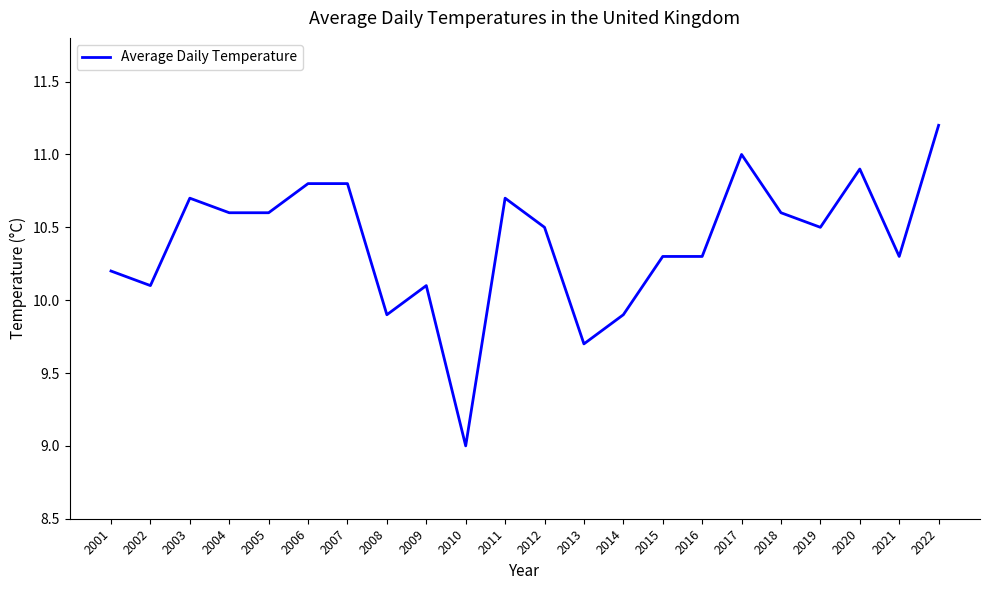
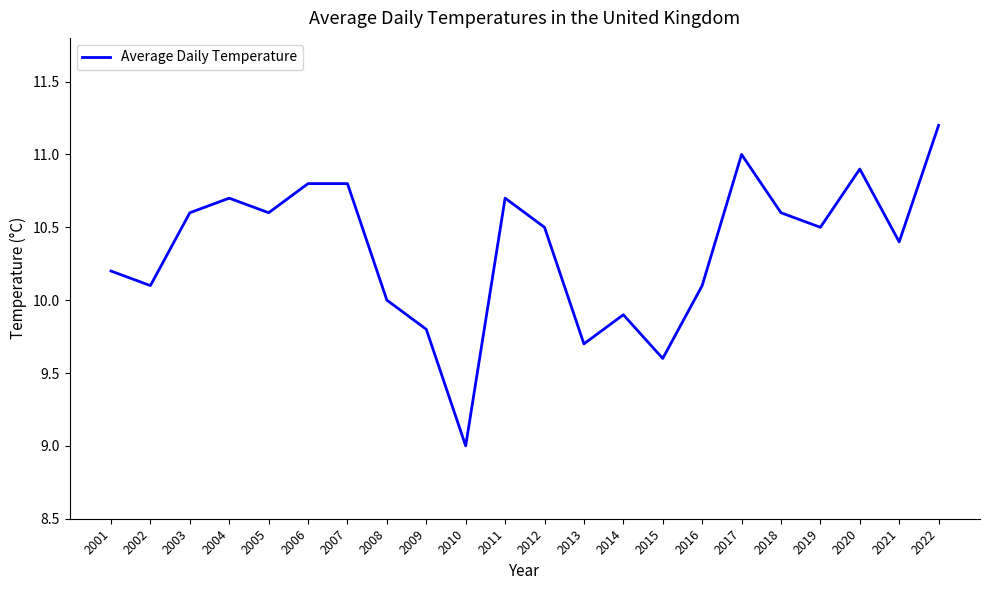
2003: 10.7 -> 10.6
2004: 10.6 -> 10.7
2008: 9.9 -> 10.0
2009: 10.1 -> 9.8
2015: 10.3 -> 9.6
2016: 10.3 -> 10.1
2021: 10.3 -> 10.4
